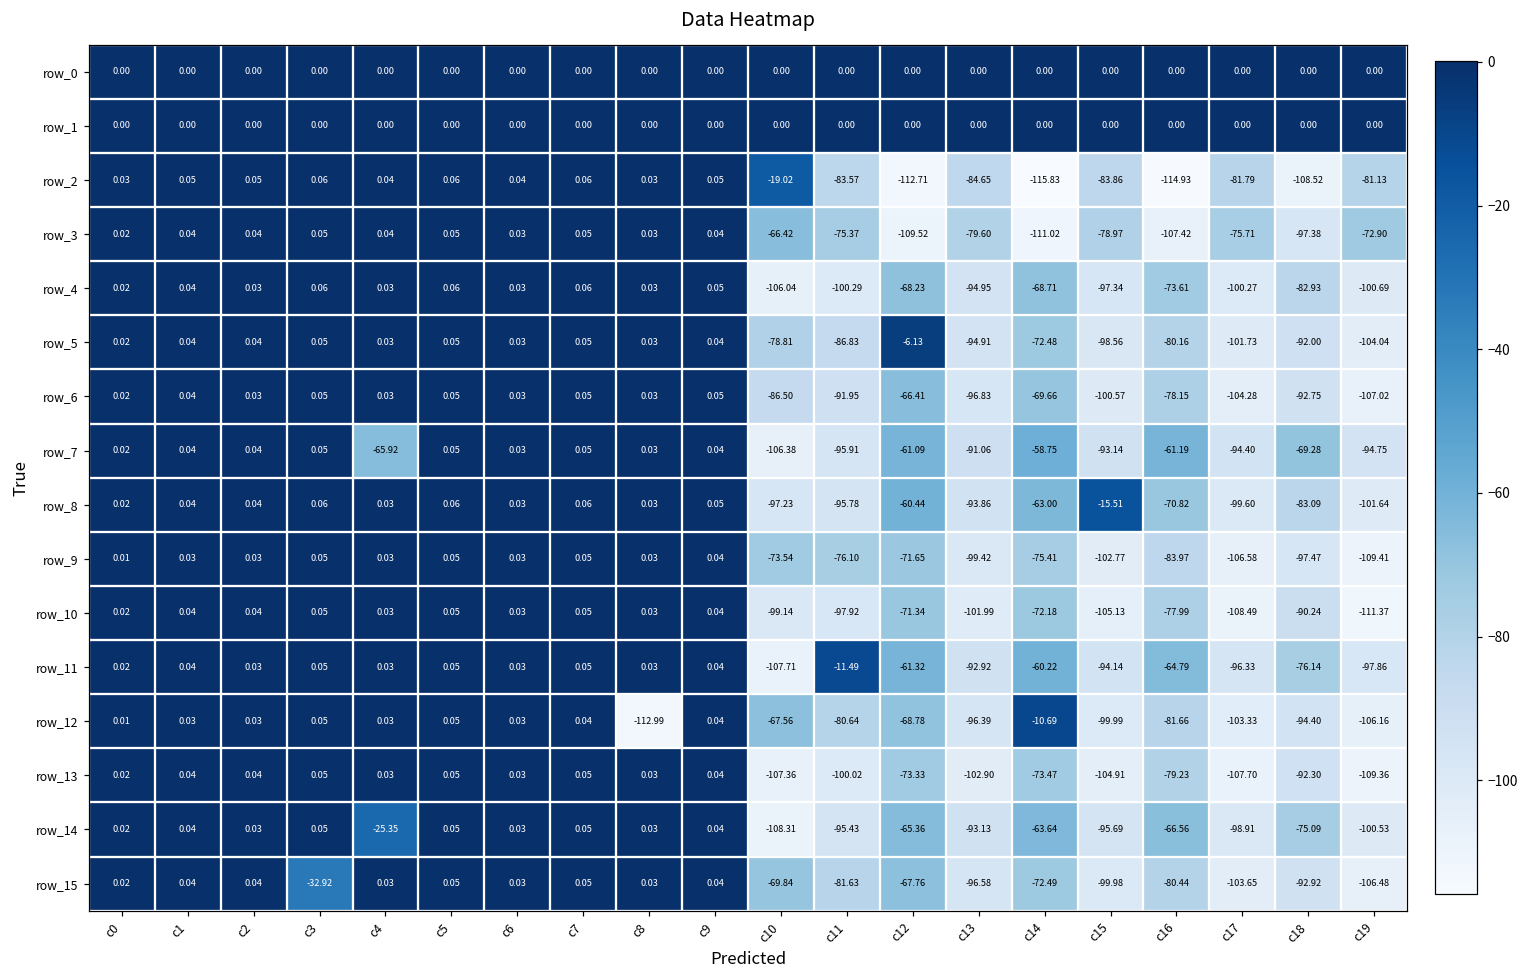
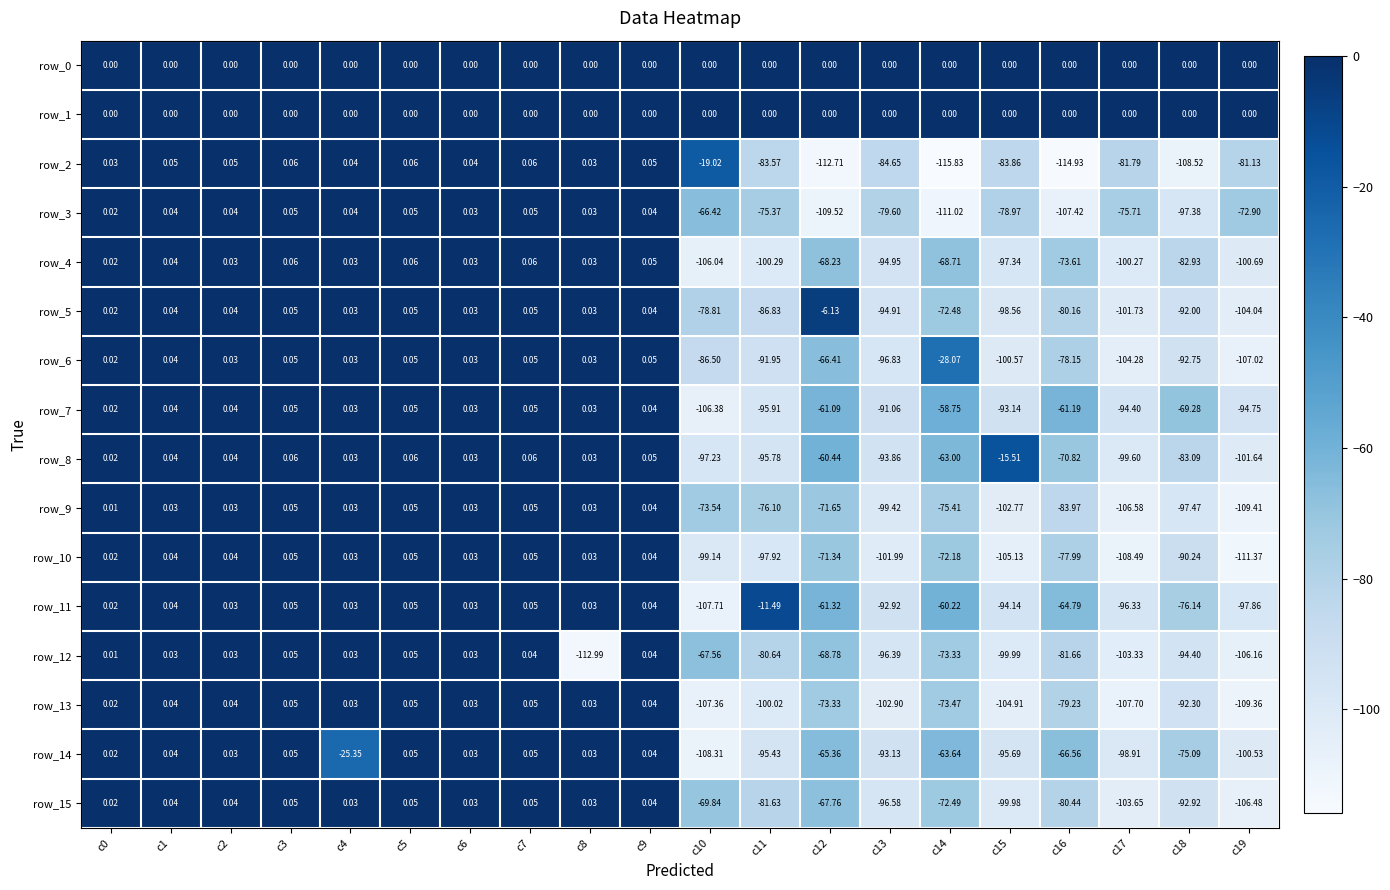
row_6, c14: -69.66 -> -28.07
row_7, c4: -65.92 -> 0.03
row_12, c14: -10.69 -> -73.33
row_15, c3: -32.92 -> 0.05
